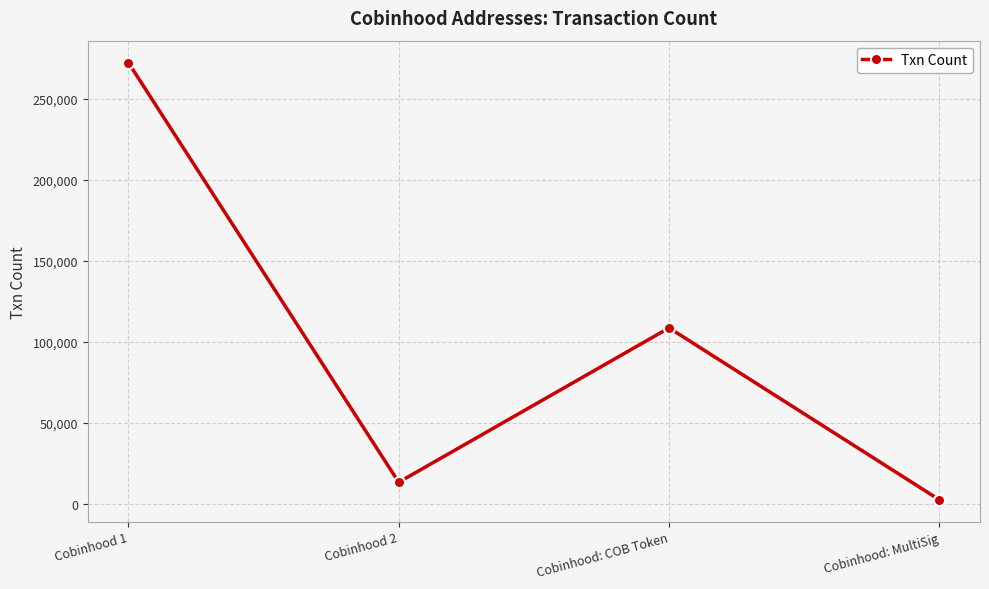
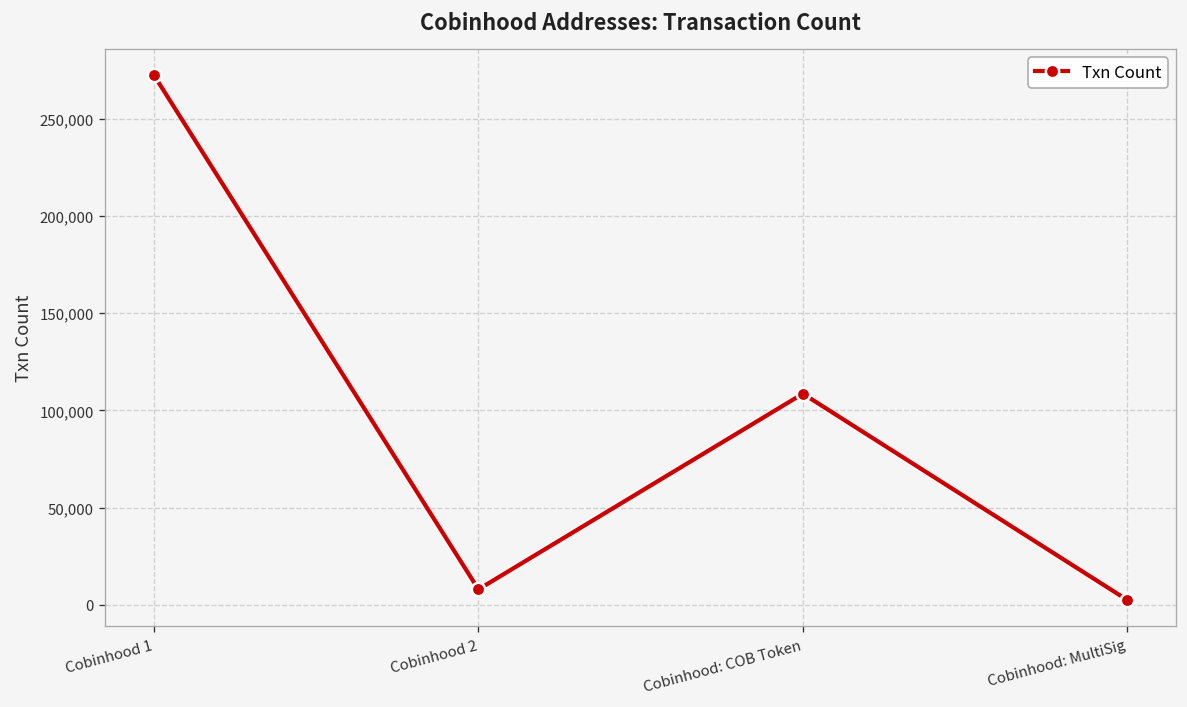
Cobinhood 2: 13,000 -> 8,000
